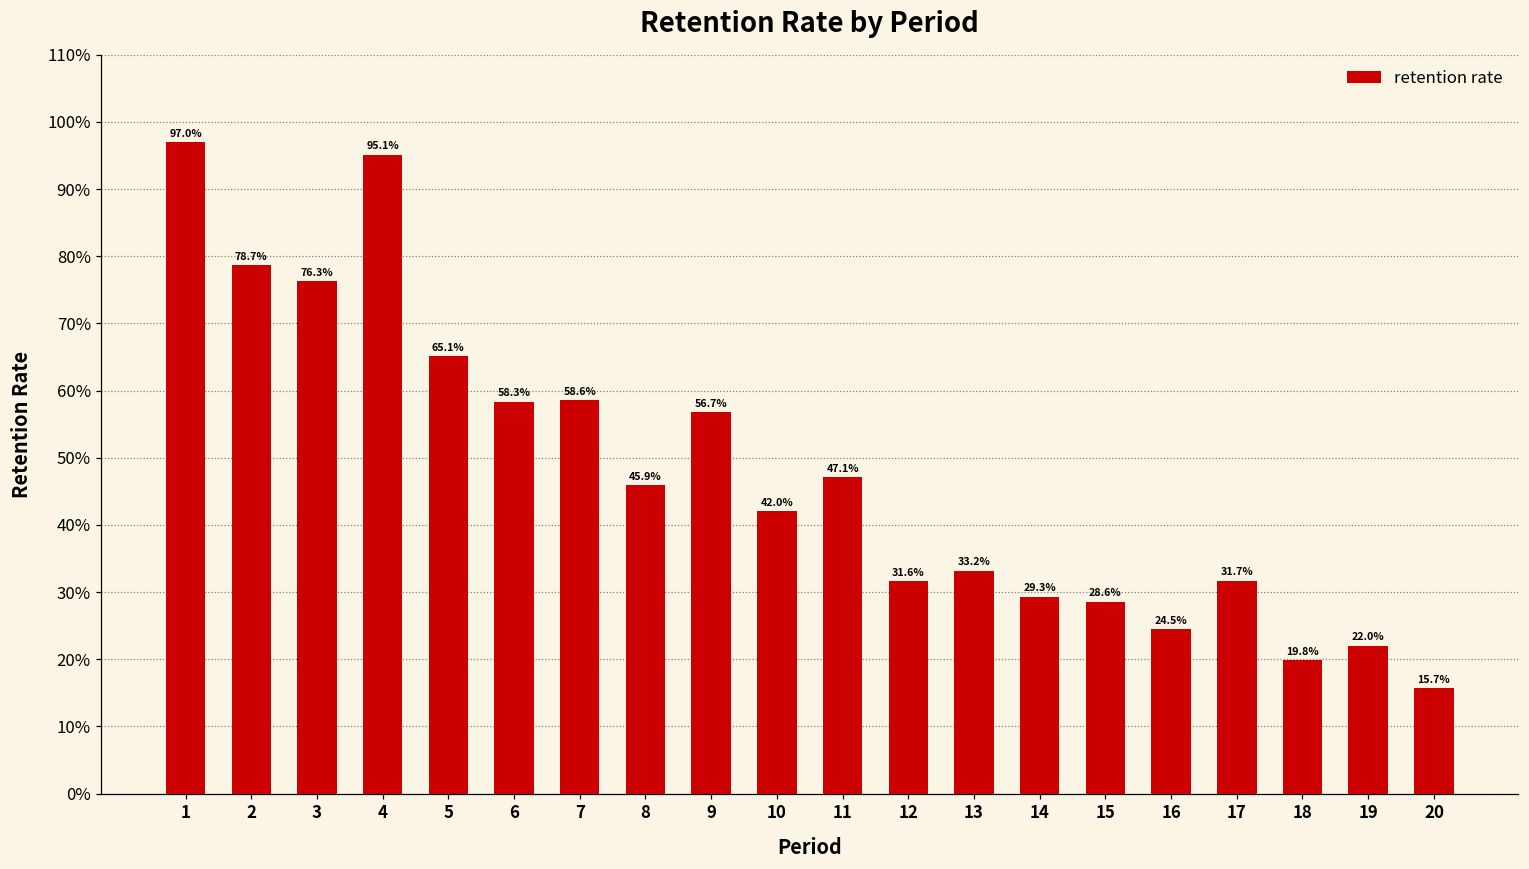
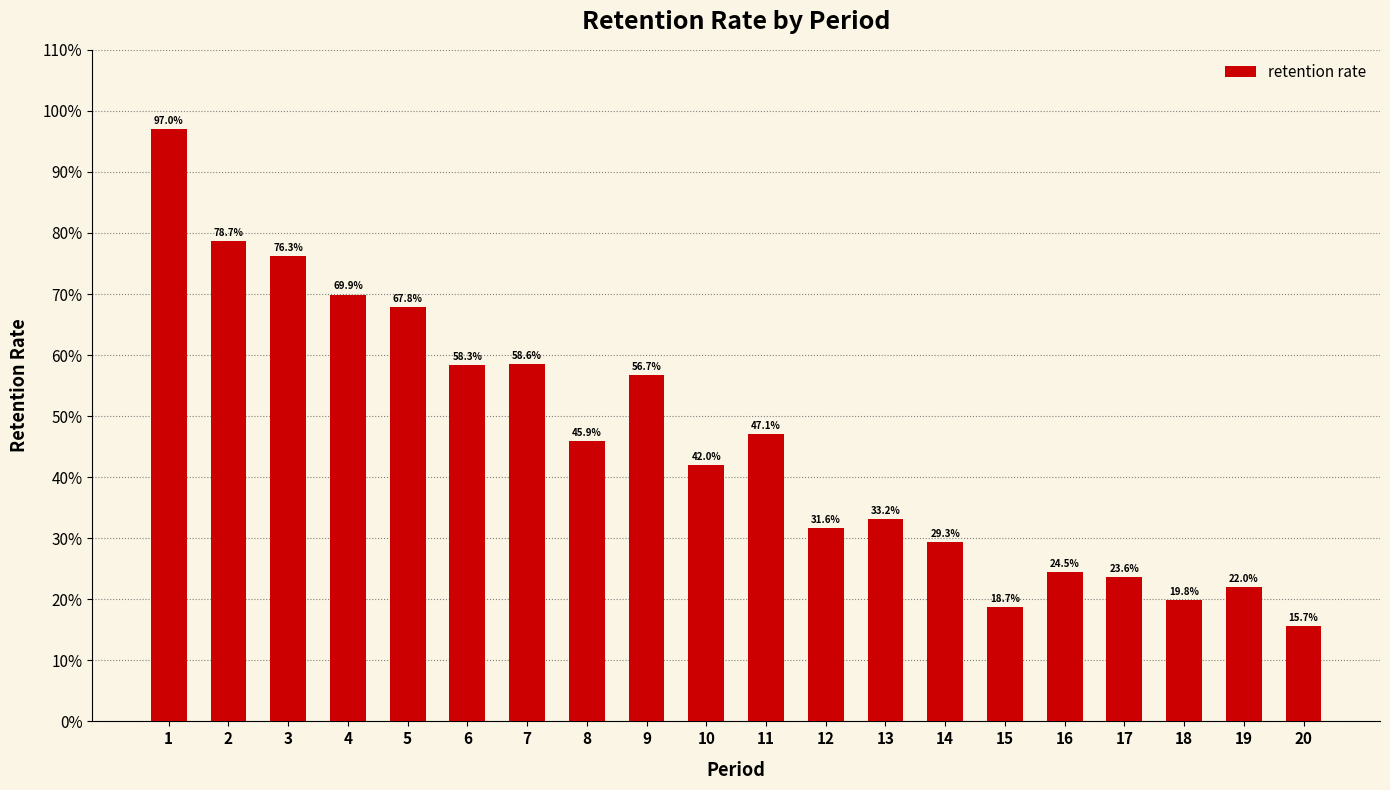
4: 95.1% -> 69.9%
5: 65.1% -> 67.8%
15: 28.6% -> 18.7%
17: 31.7% -> 23.6%
